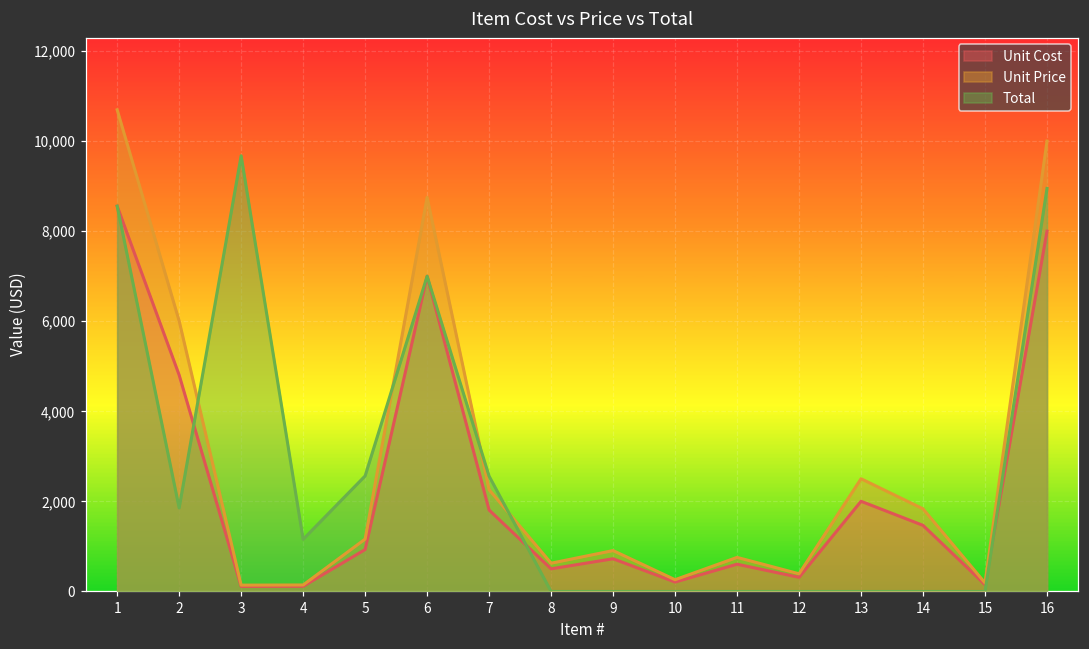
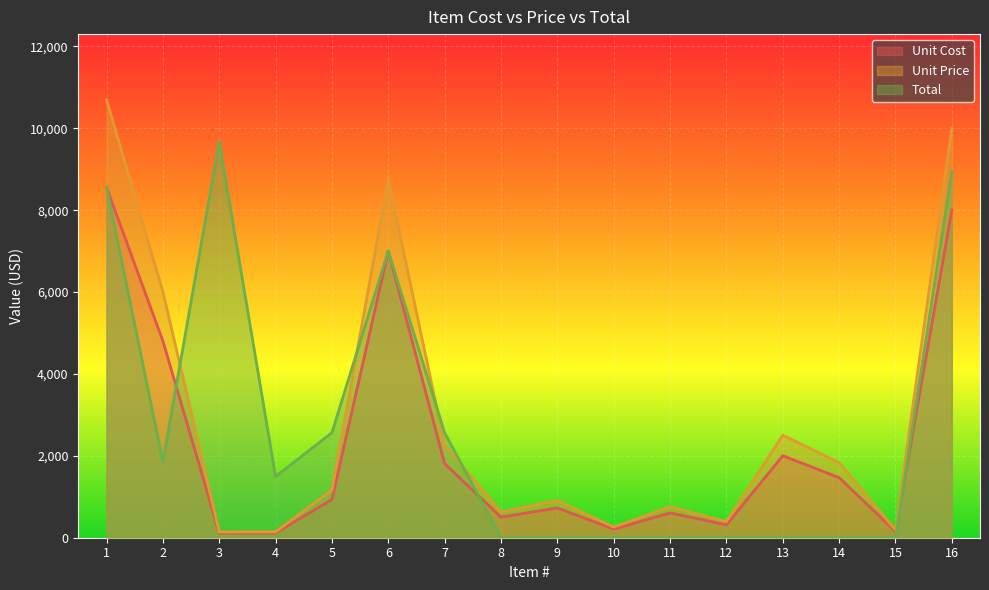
Total, 4: 1,200 -> 1,500
